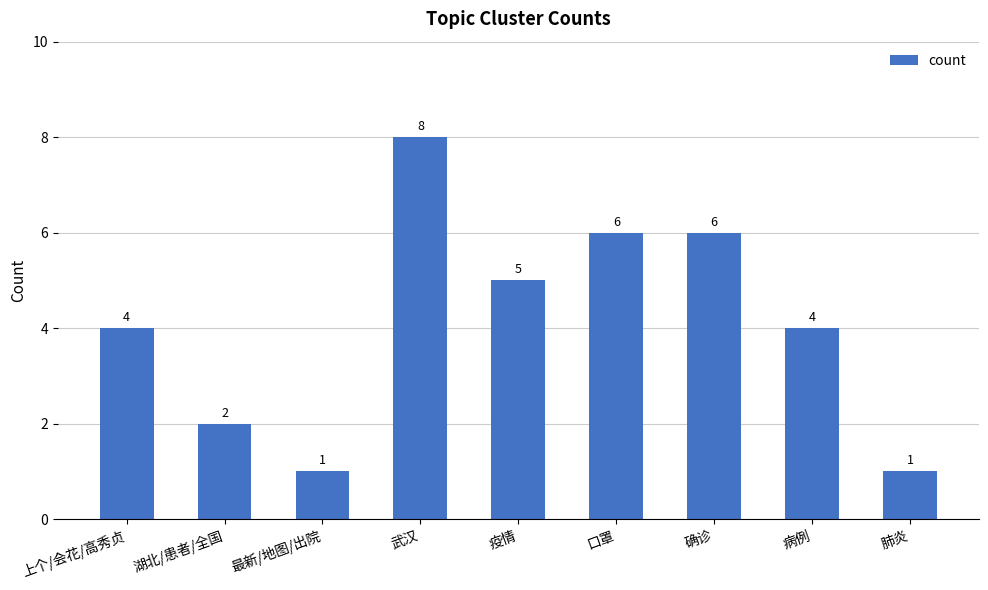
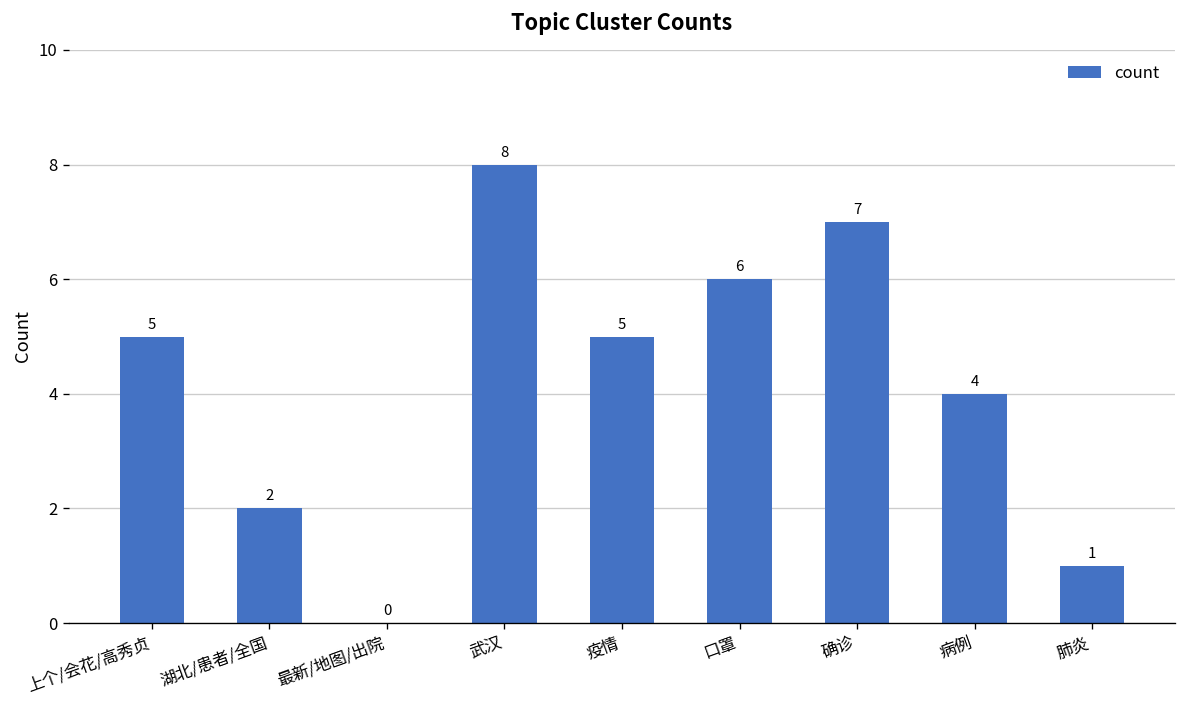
上个/会花/高秀贞: 4 -> 5
最新/地图/出院: 1 -> 0
确诊: 6 -> 7
